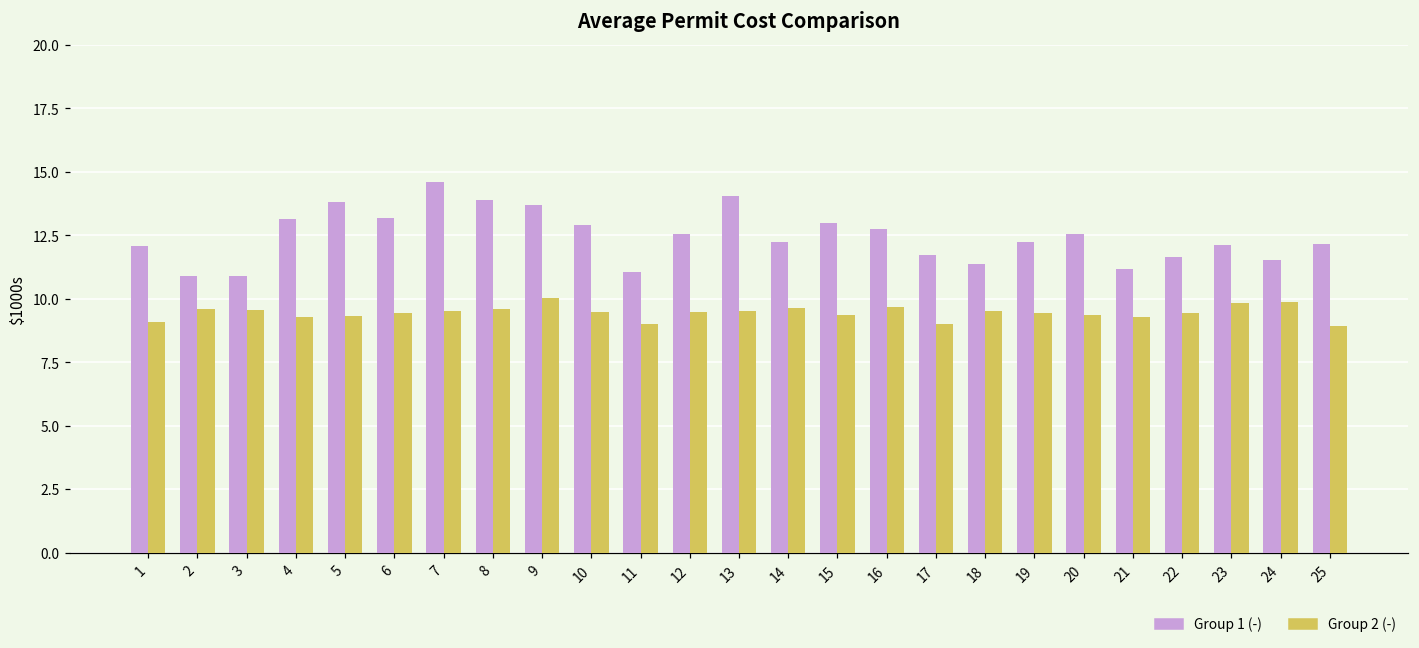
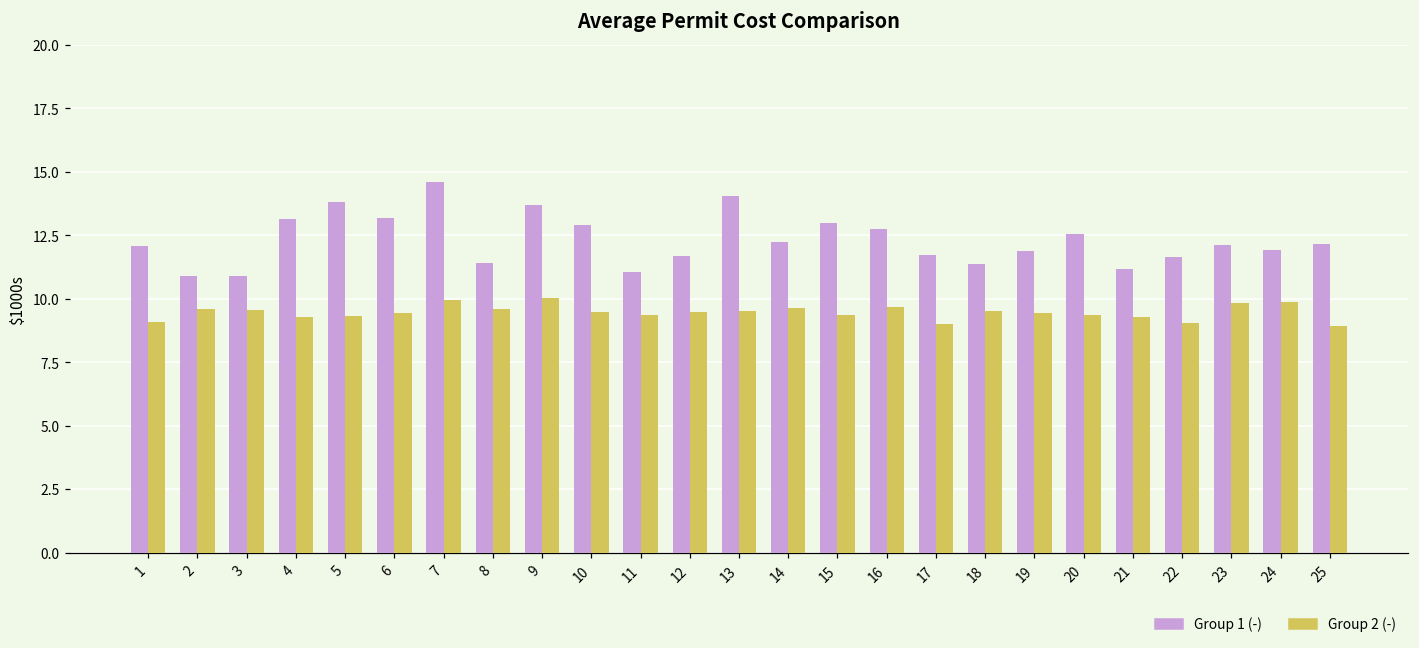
Group 2 (-), 7: 9.5 -> 10.0
Group 1 (-), 8: 13.9 -> 11.4
Group 2 (-), 11: 9.0 -> 9.4
Group 1 (-), 12: 12.6 -> 11.7
Group 1 (-), 19: 12.2 -> 11.9
Group 2 (-), 22: 9.4 -> 9.1
Group 1 (-), 24: 11.5 -> 11.9
